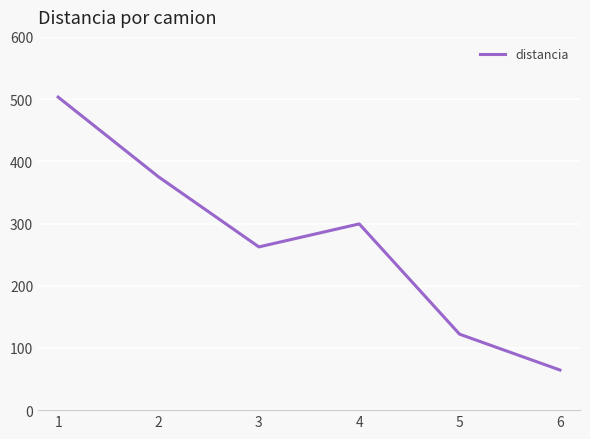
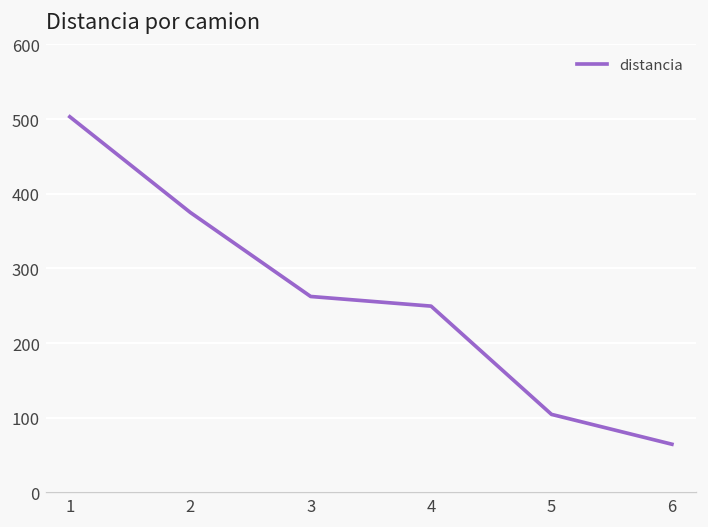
4: 300 -> 250
5: 120 -> 100
